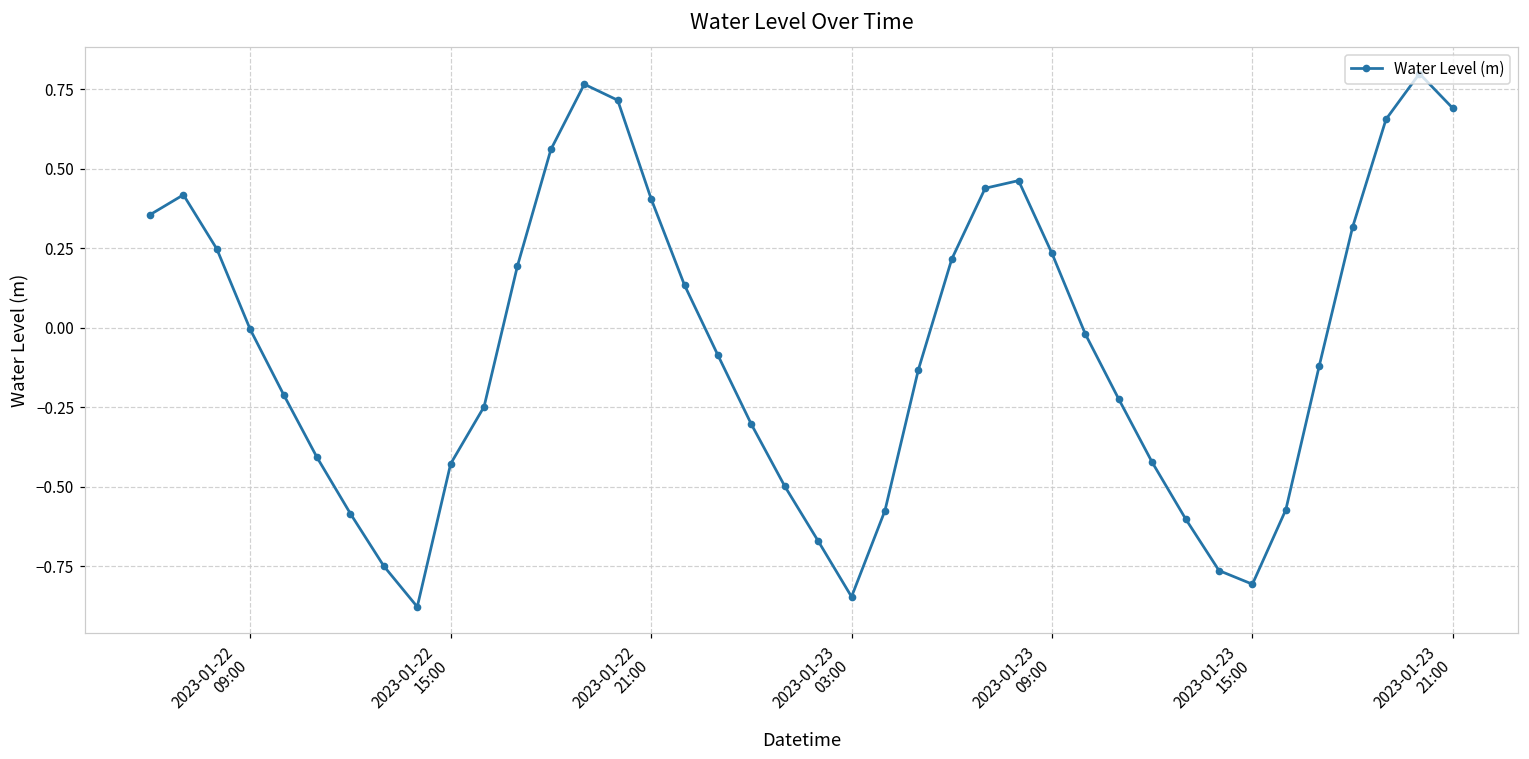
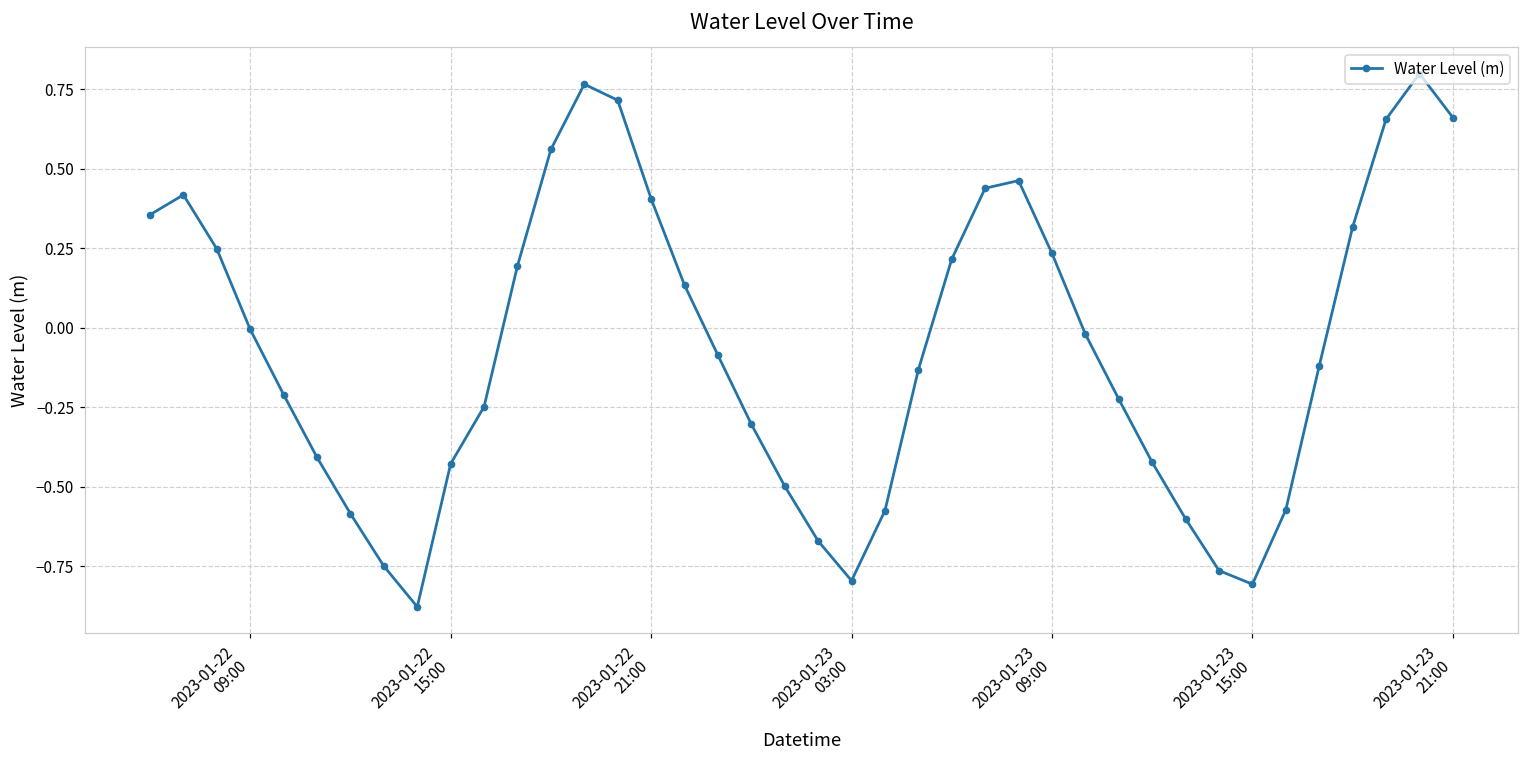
2023-01-23 03:00: -0.85 -> -0.79
2023-01-23 21:00: 0.69 -> 0.66
